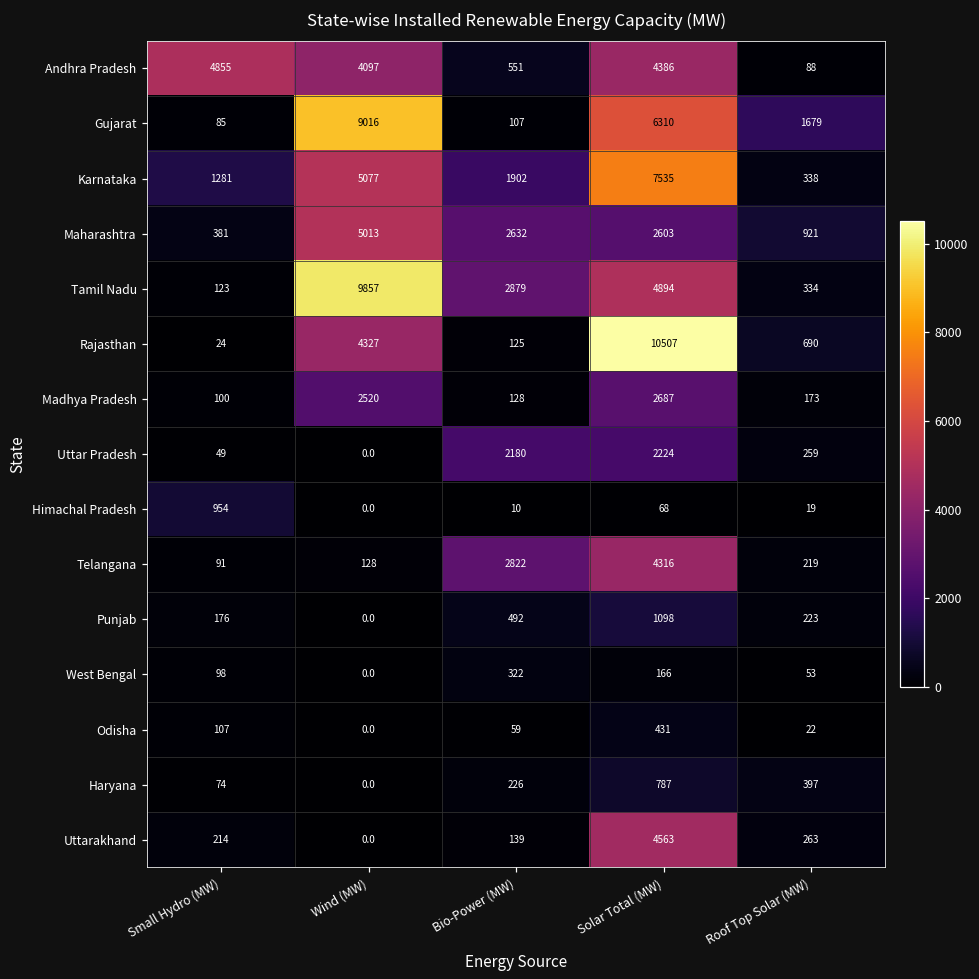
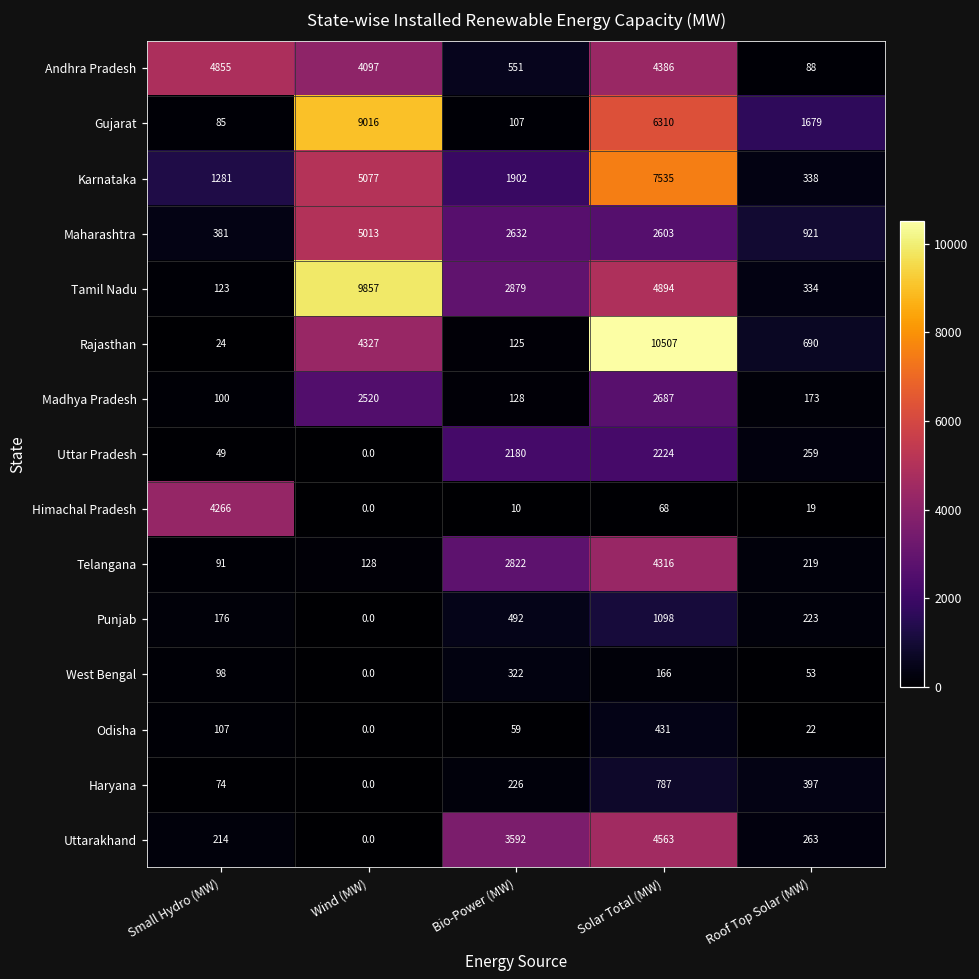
Himachal Pradesh, Small Hydro (MW): 954 -> 4266
Uttarakhand, Bio-Power (MW): 139 -> 3592
